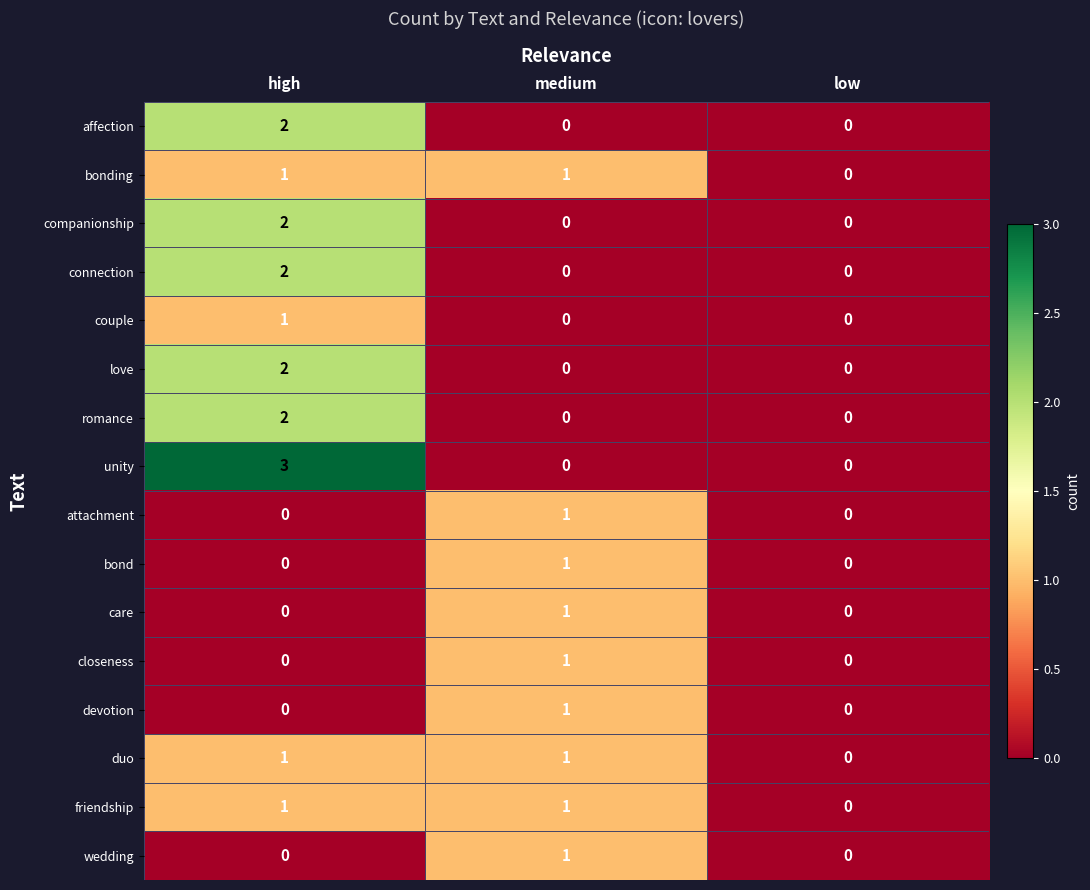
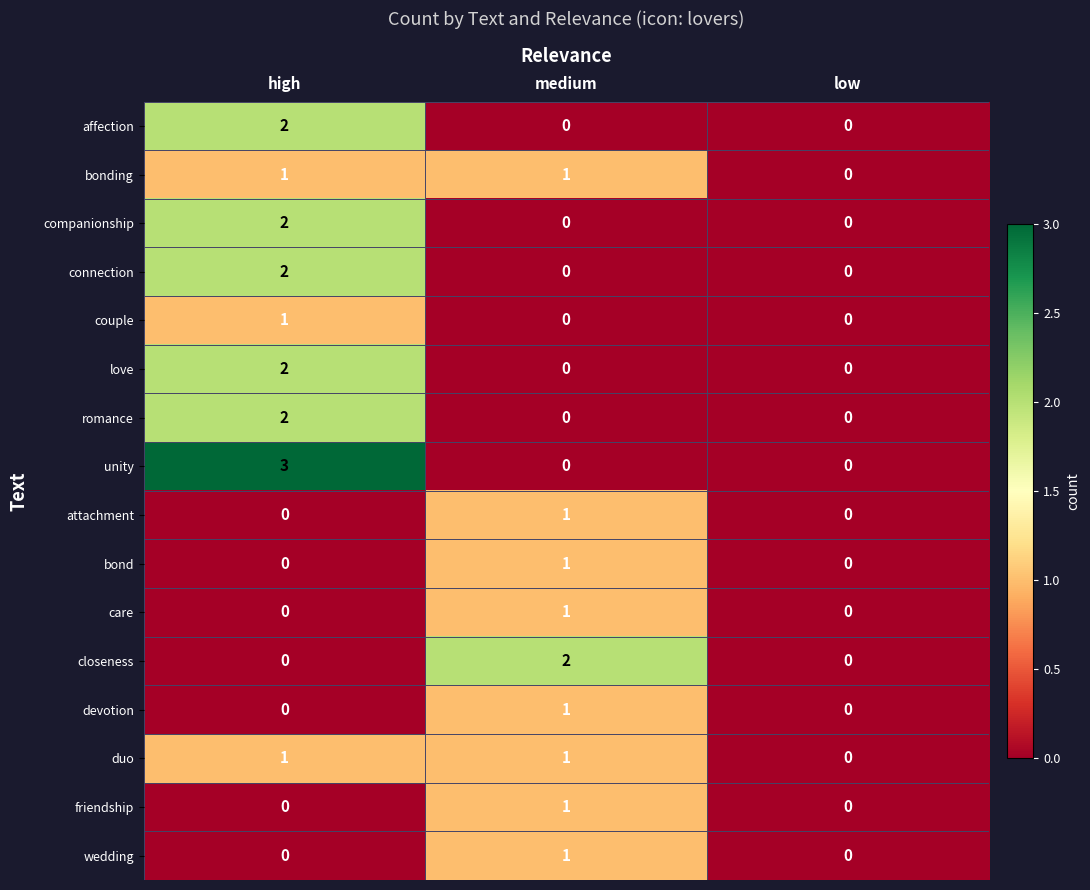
closeness, medium: 1 -> 2
friendship, high: 1 -> 0
